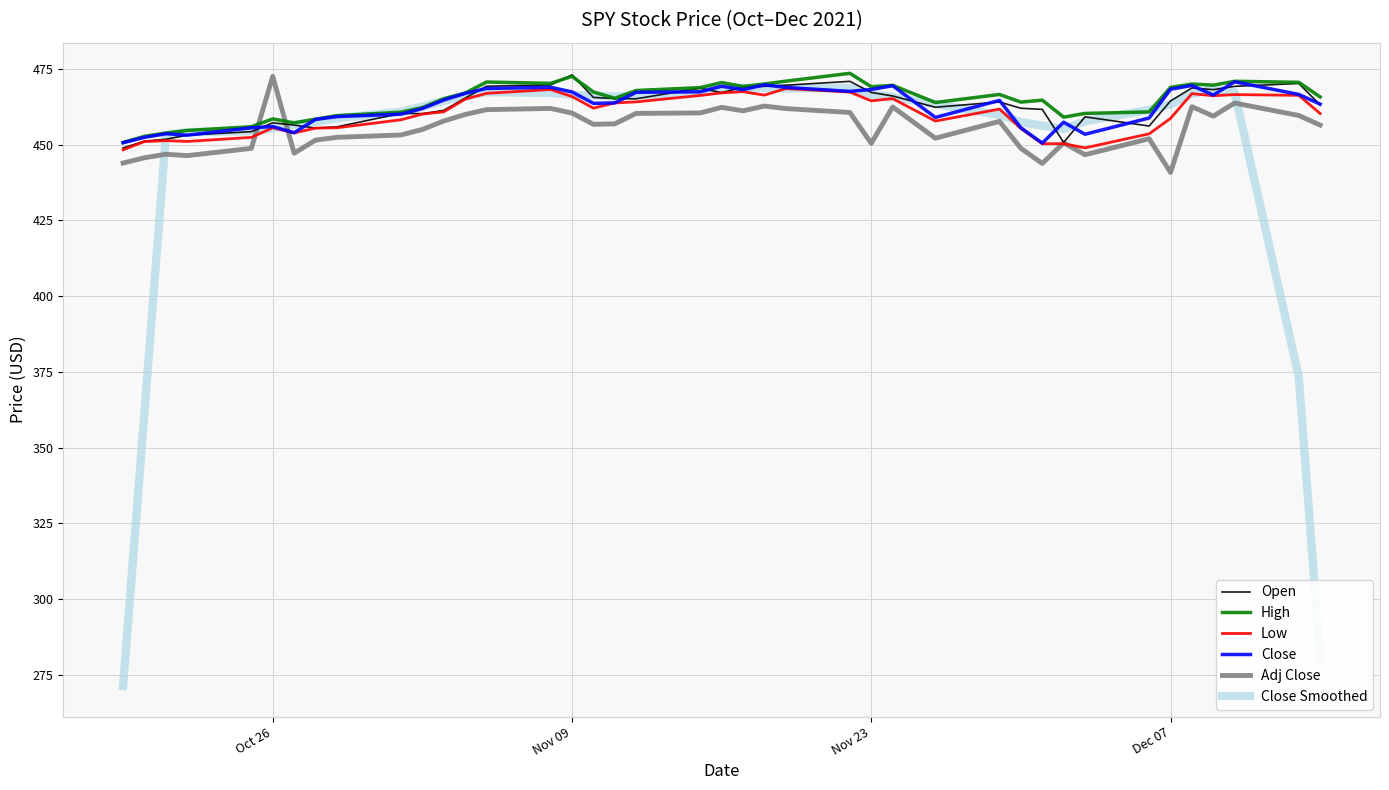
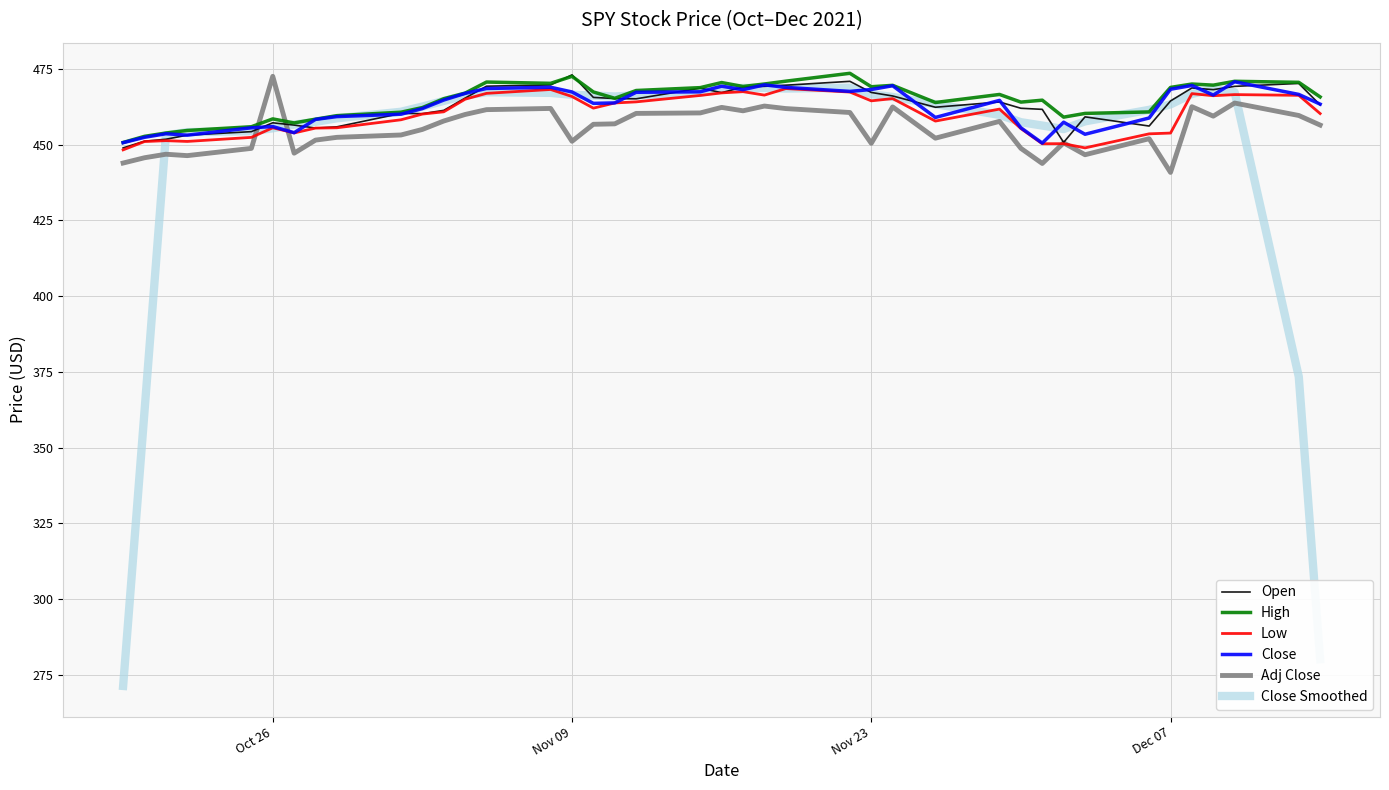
Adj Close, Nov 09: 460 -> 451
Low, Dec 07: 459 -> 454
